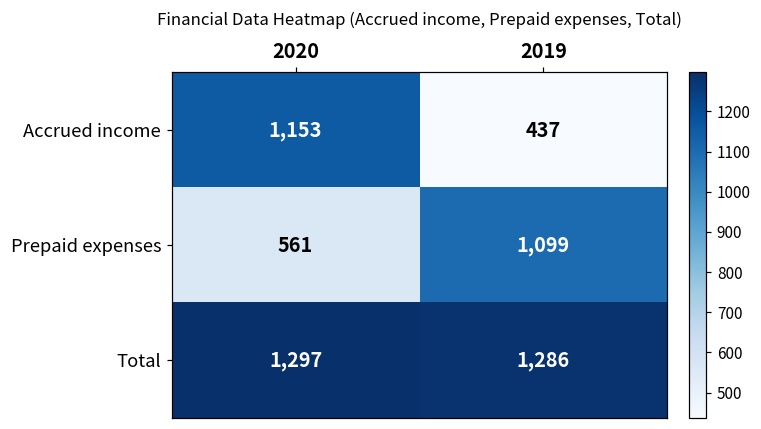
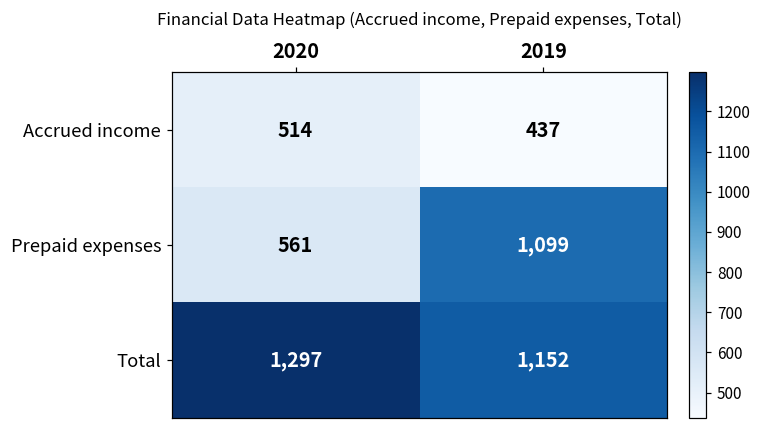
Accrued income, 2020: 1,153 -> 514
Total, 2019: 1,286 -> 1,152
